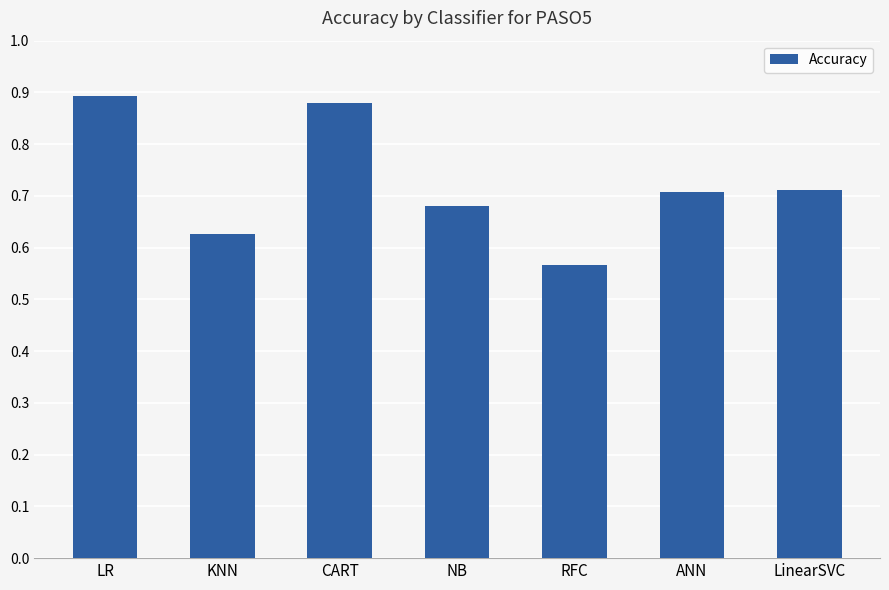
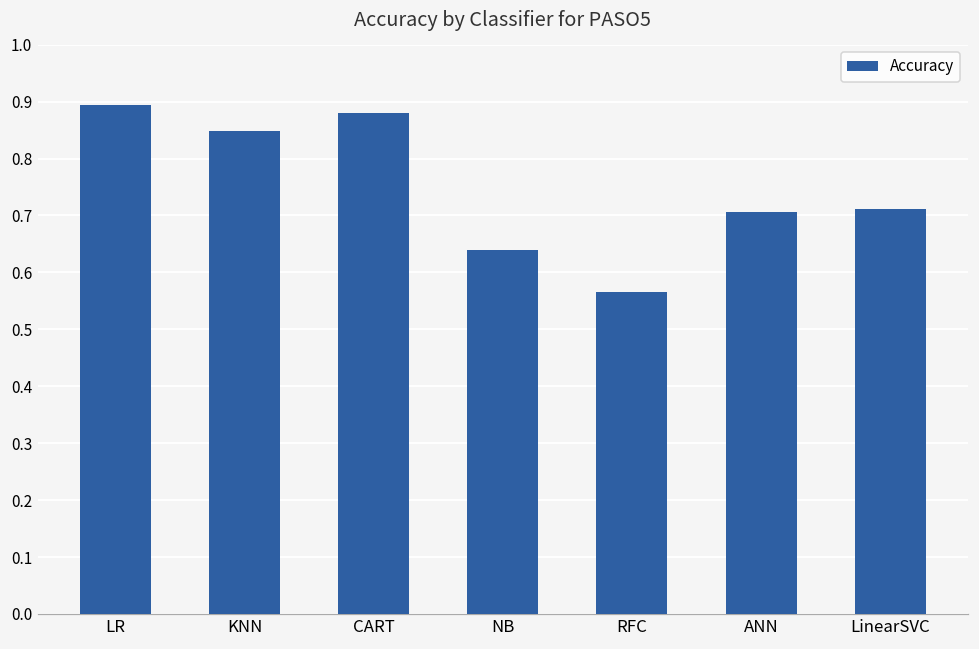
KNN: 0.63 -> 0.85
NB: 0.68 -> 0.64
